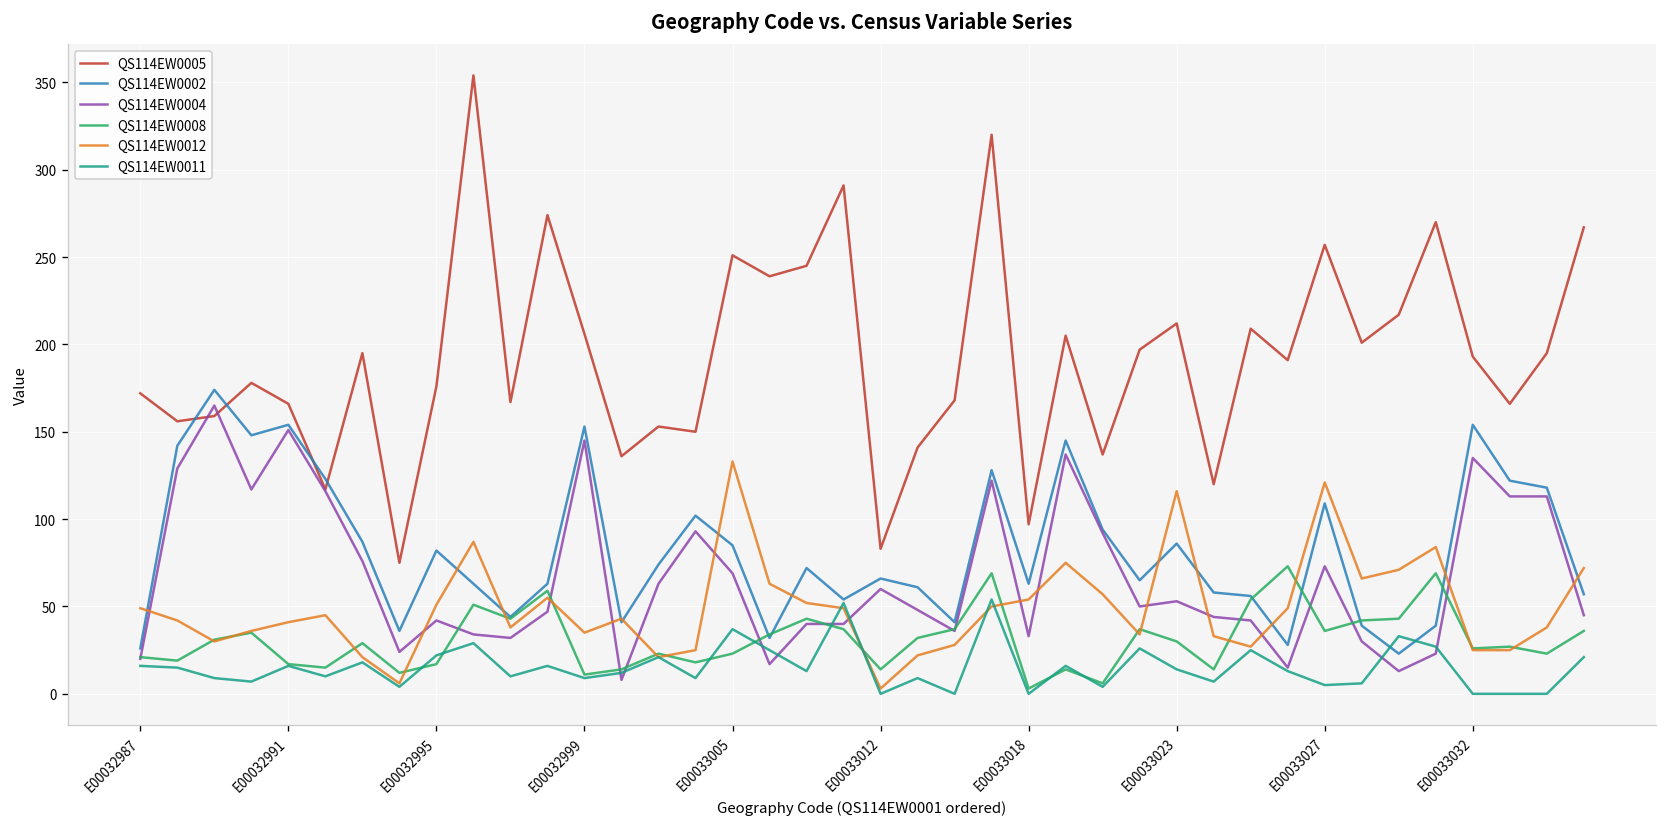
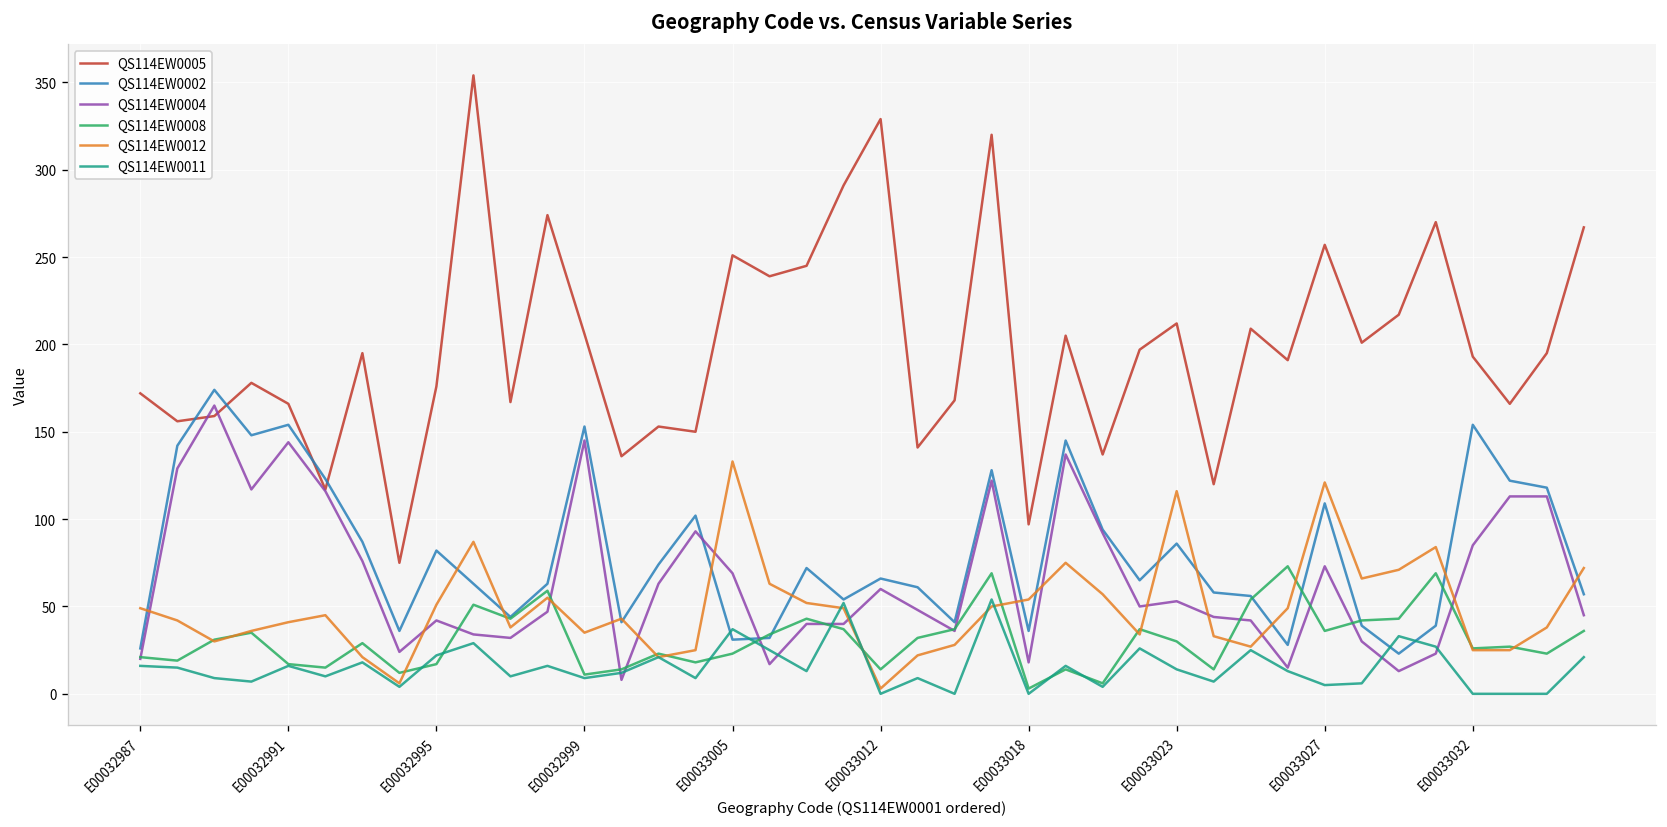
QS114EW0004, E00032991: 151 -> 144
QS114EW0002, E00033005: 85 -> 31
QS114EW0005, E00033012: 83 -> 329
QS114EW0002, E00033018: 63 -> 36
QS114EW0004, E00033018: 33 -> 18
QS114EW0004, E00033032: 135 -> 85
